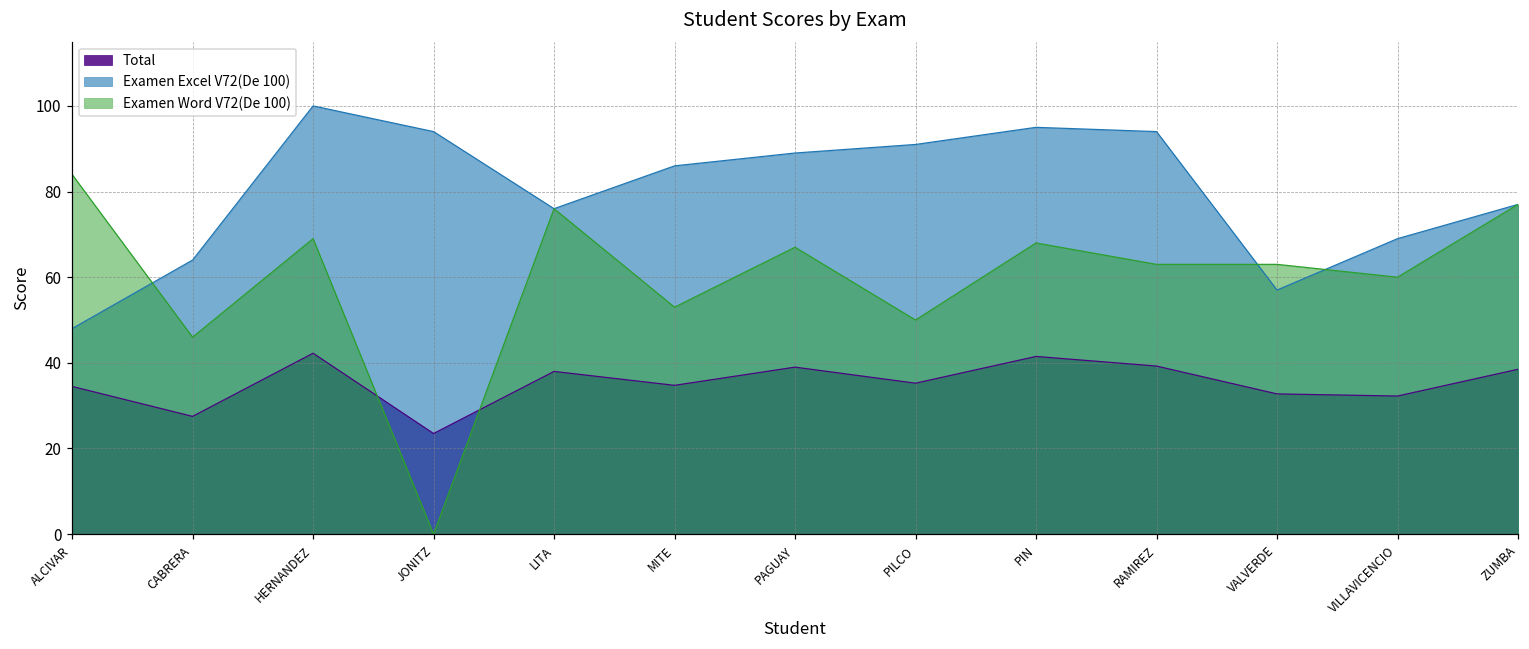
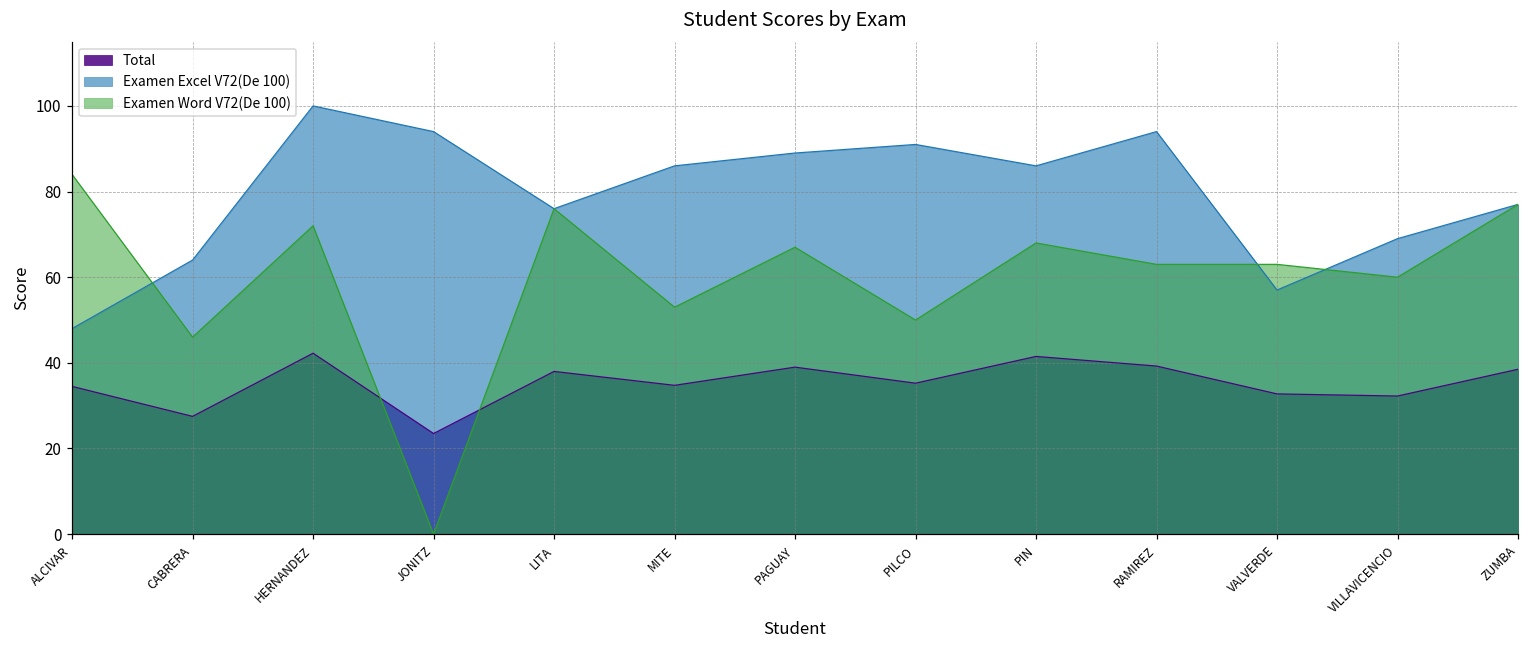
Examen Word V72(De 100), HERNANDEZ: 69 -> 72
Examen Excel V72(De 100), PIN: 95 -> 86
